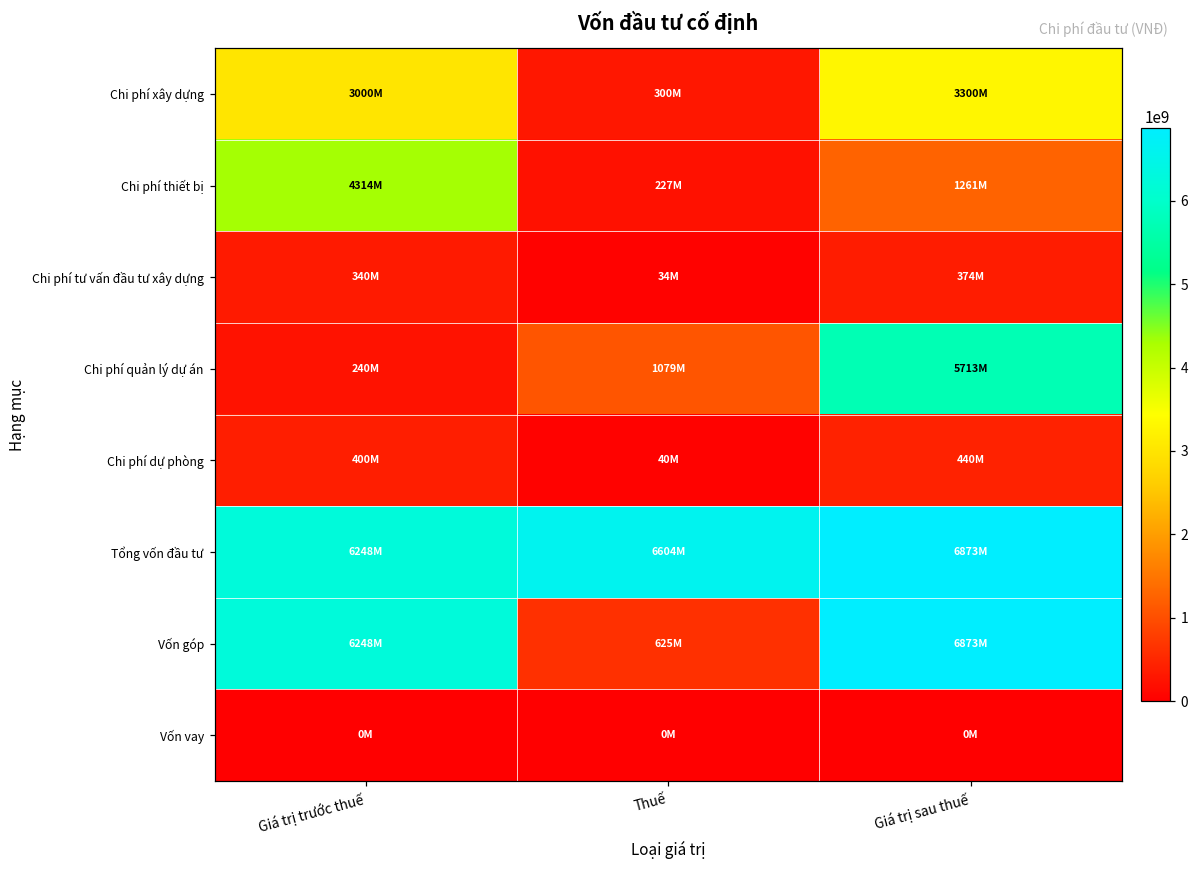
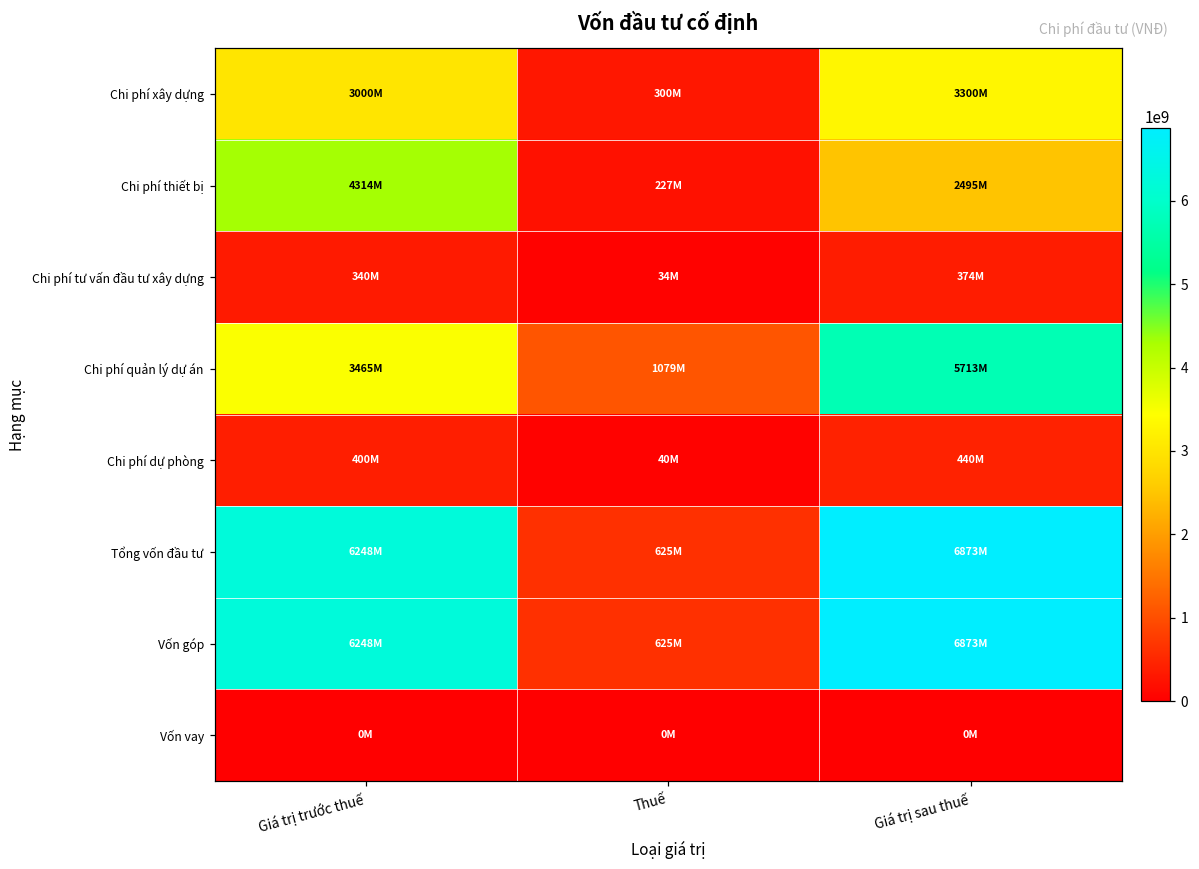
Chi phí thiết bị, Giá trị sau thuế: 1261M -> 2495M
Chi phí quản lý dự án, Giá trị trước thuế: 240M -> 3465M
Tổng vốn đầu tư, Thuế: 6604M -> 625M
